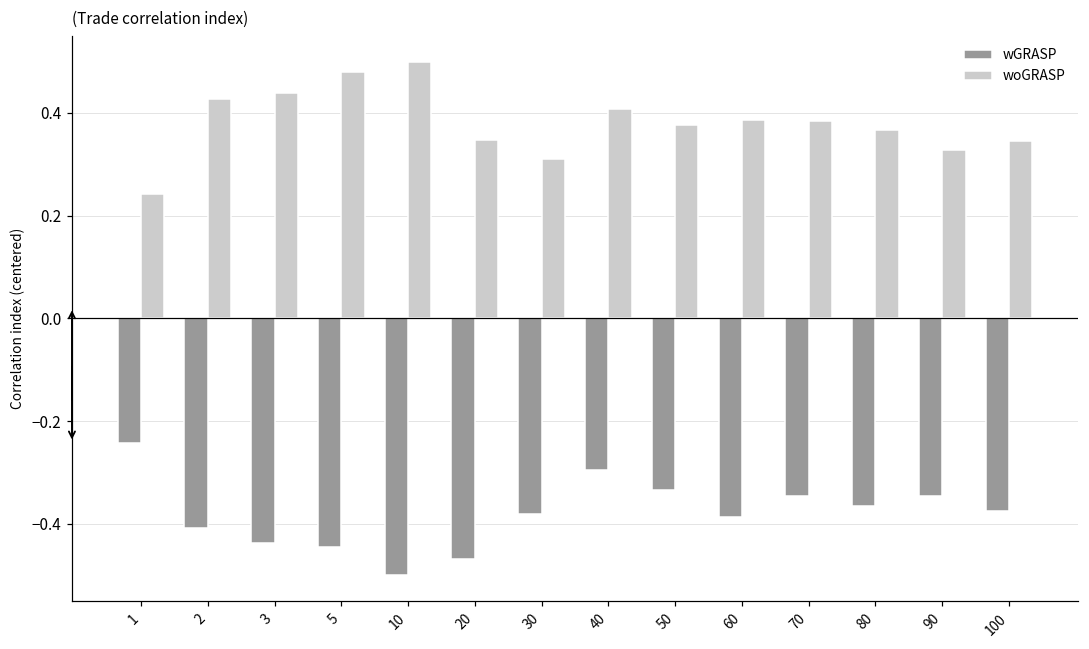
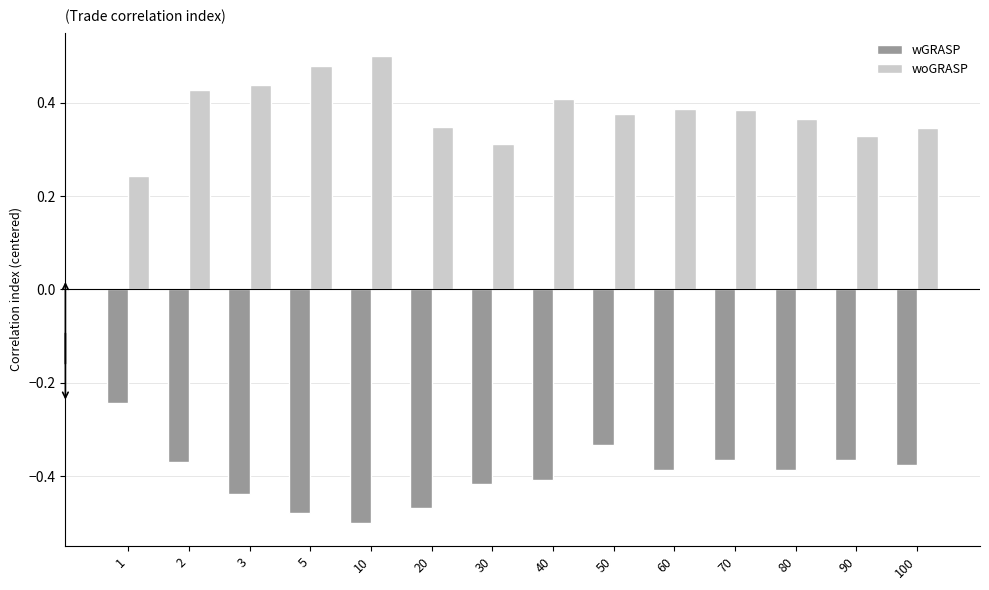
wGRASP, 2: -0.41 -> -0.37
wGRASP, 5: -0.45 -> -0.48
wGRASP, 30: -0.38 -> -0.42
wGRASP, 40: -0.30 -> -0.41
wGRASP, 70: -0.35 -> -0.37
wGRASP, 80: -0.37 -> -0.39
wGRASP, 90: -0.35 -> -0.37
